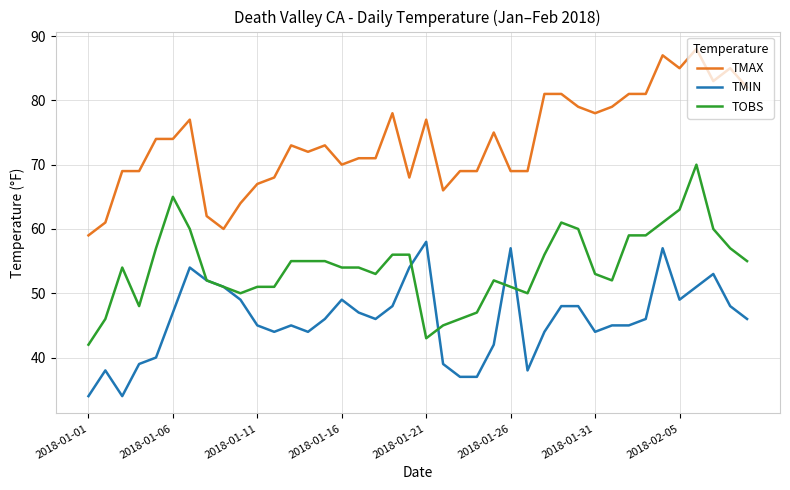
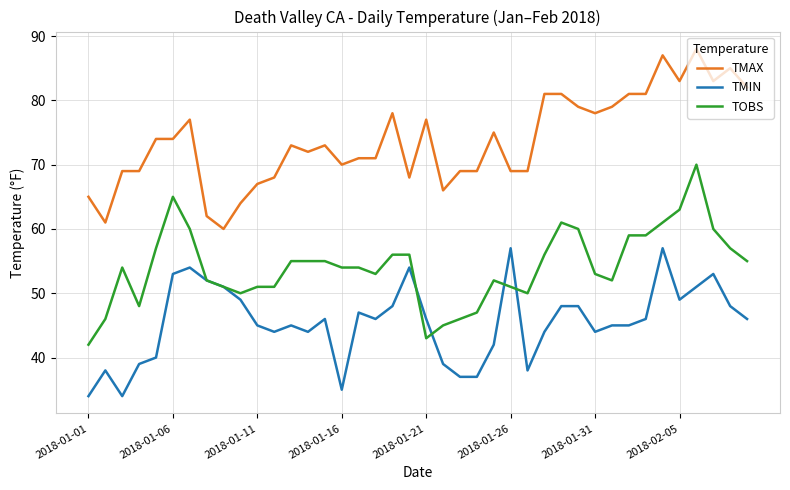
TMAX, 2018-01-01: 59 -> 65
TMIN, 2018-01-06: 47 -> 53
TMIN, 2018-01-16: 49 -> 35
TMIN, 2018-01-21: 58 -> 46
TMAX, 2018-02-05: 85 -> 83
